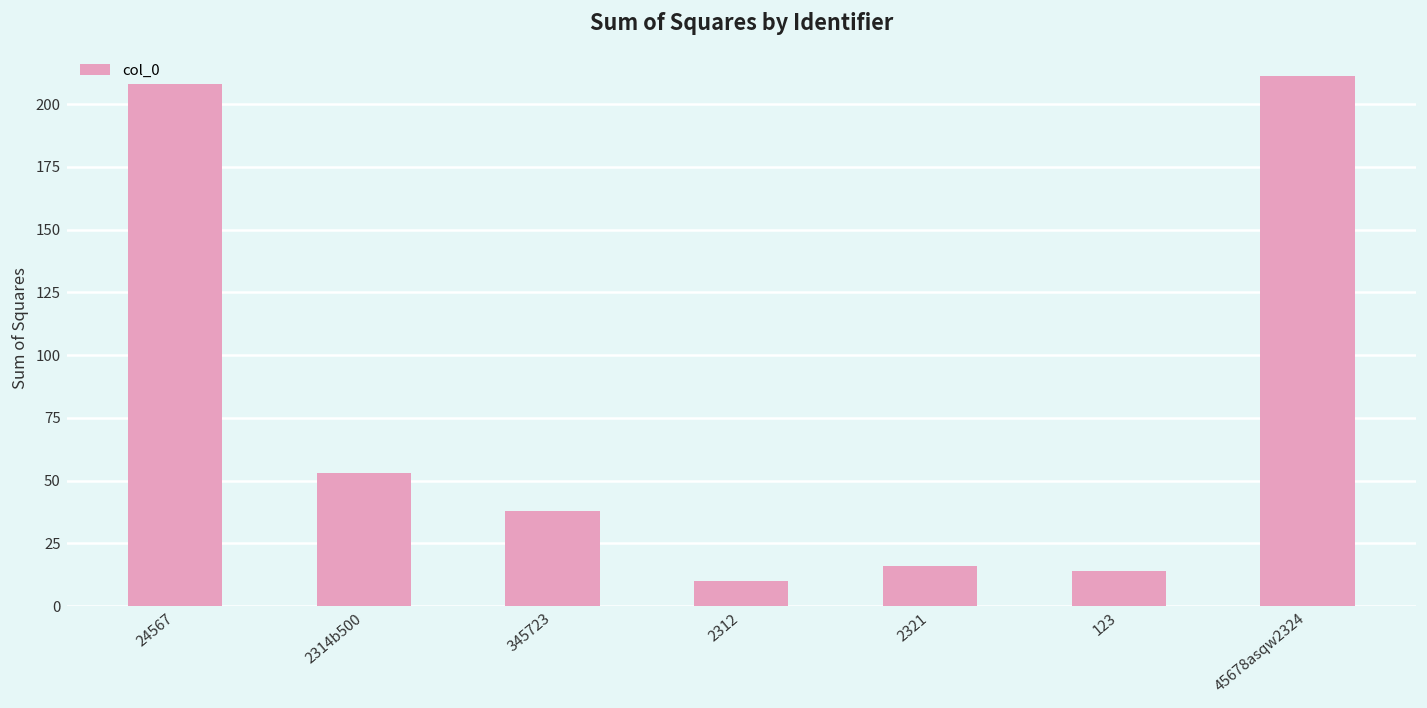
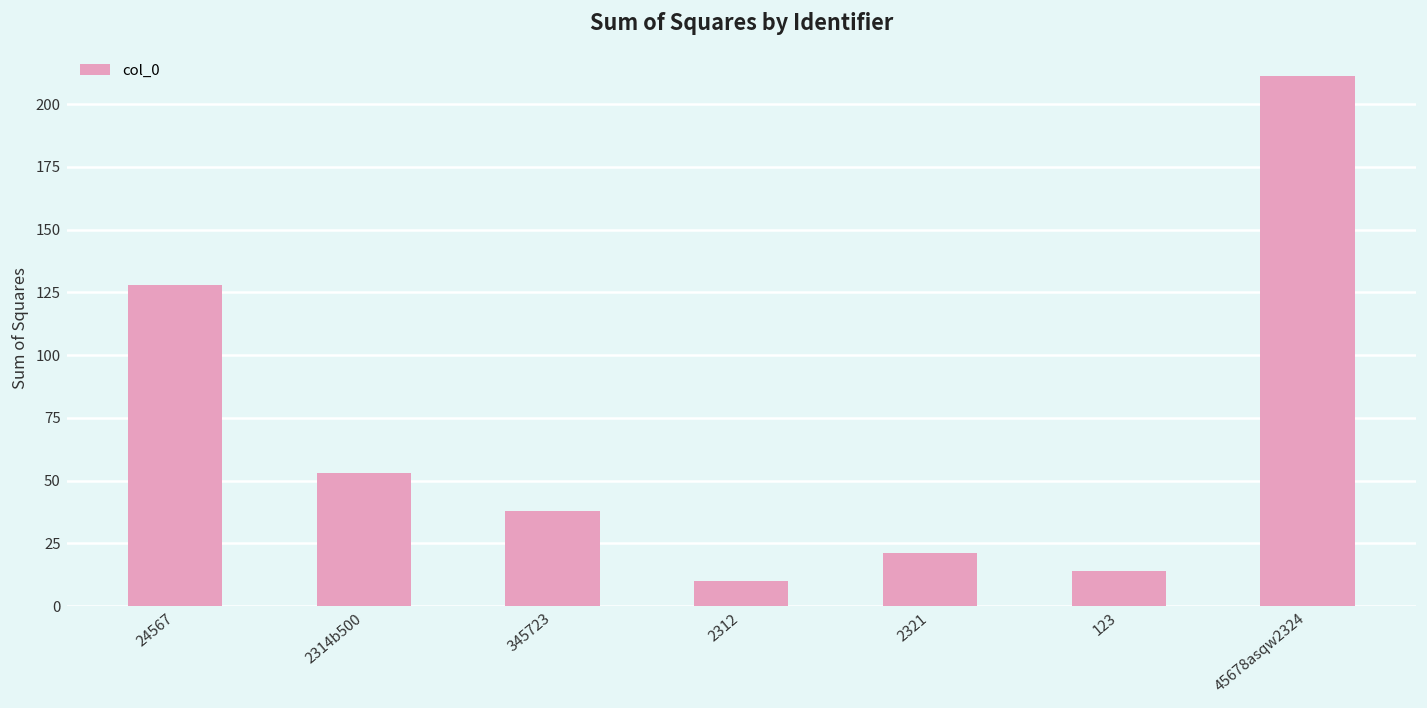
24567: 208 -> 128
2321: 16 -> 21
